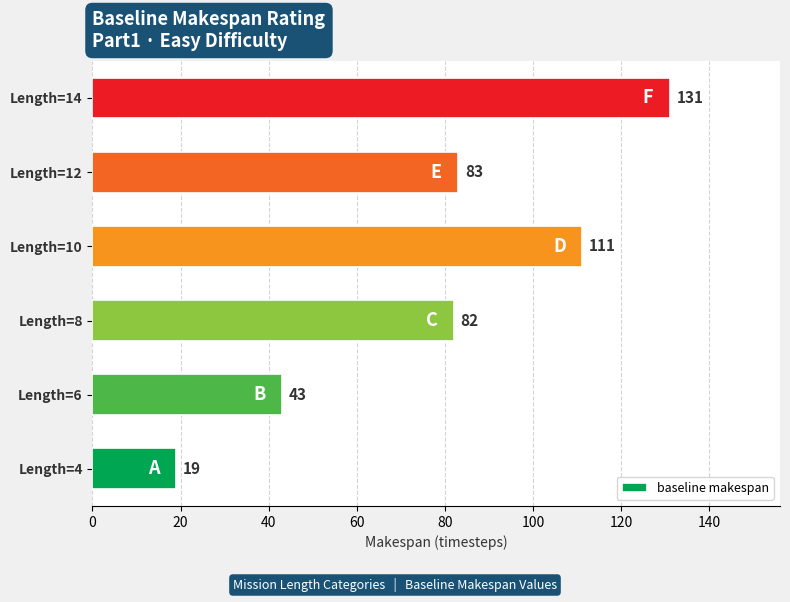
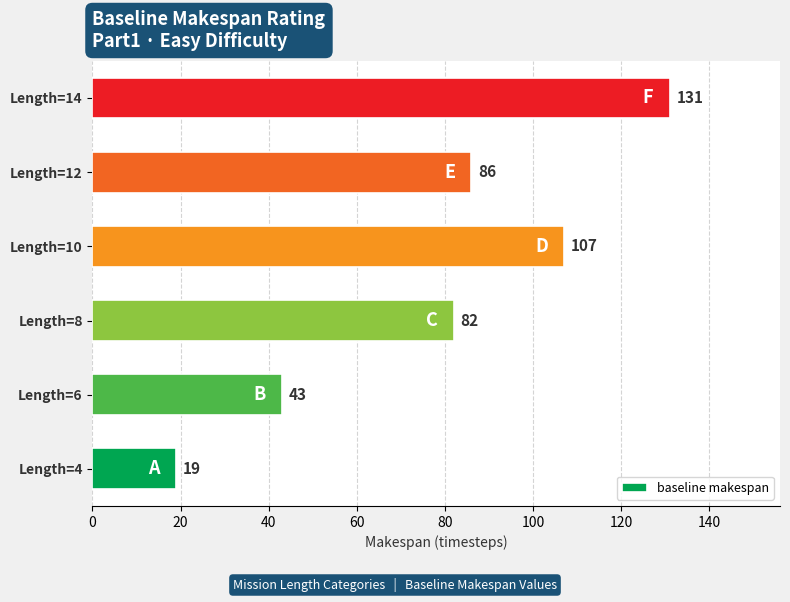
Length=12: 83 -> 86
Length=10: 111 -> 107
